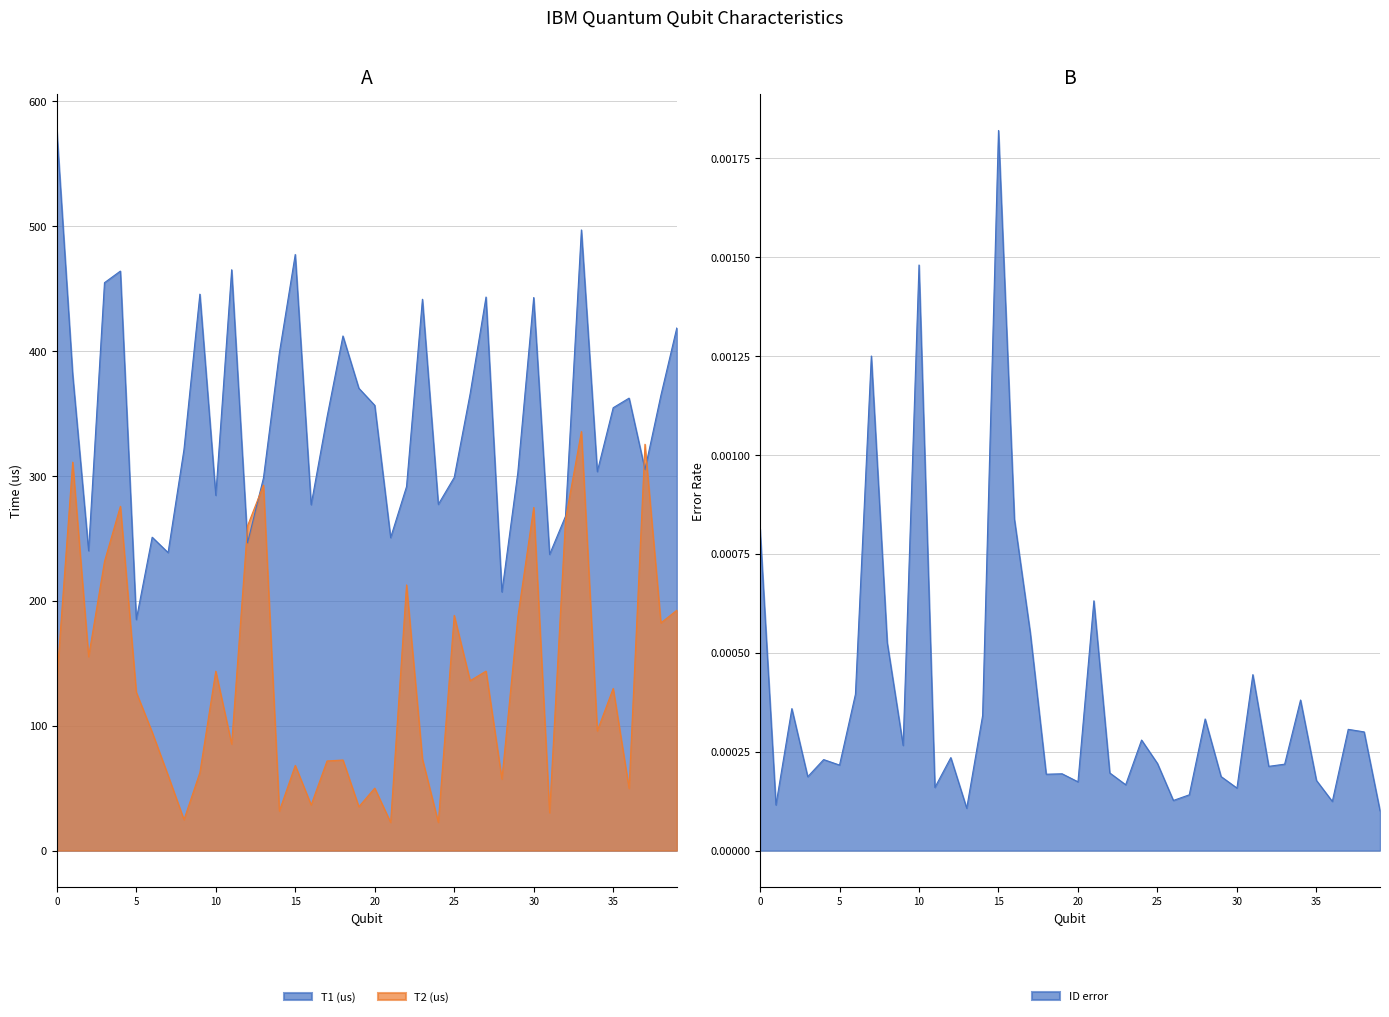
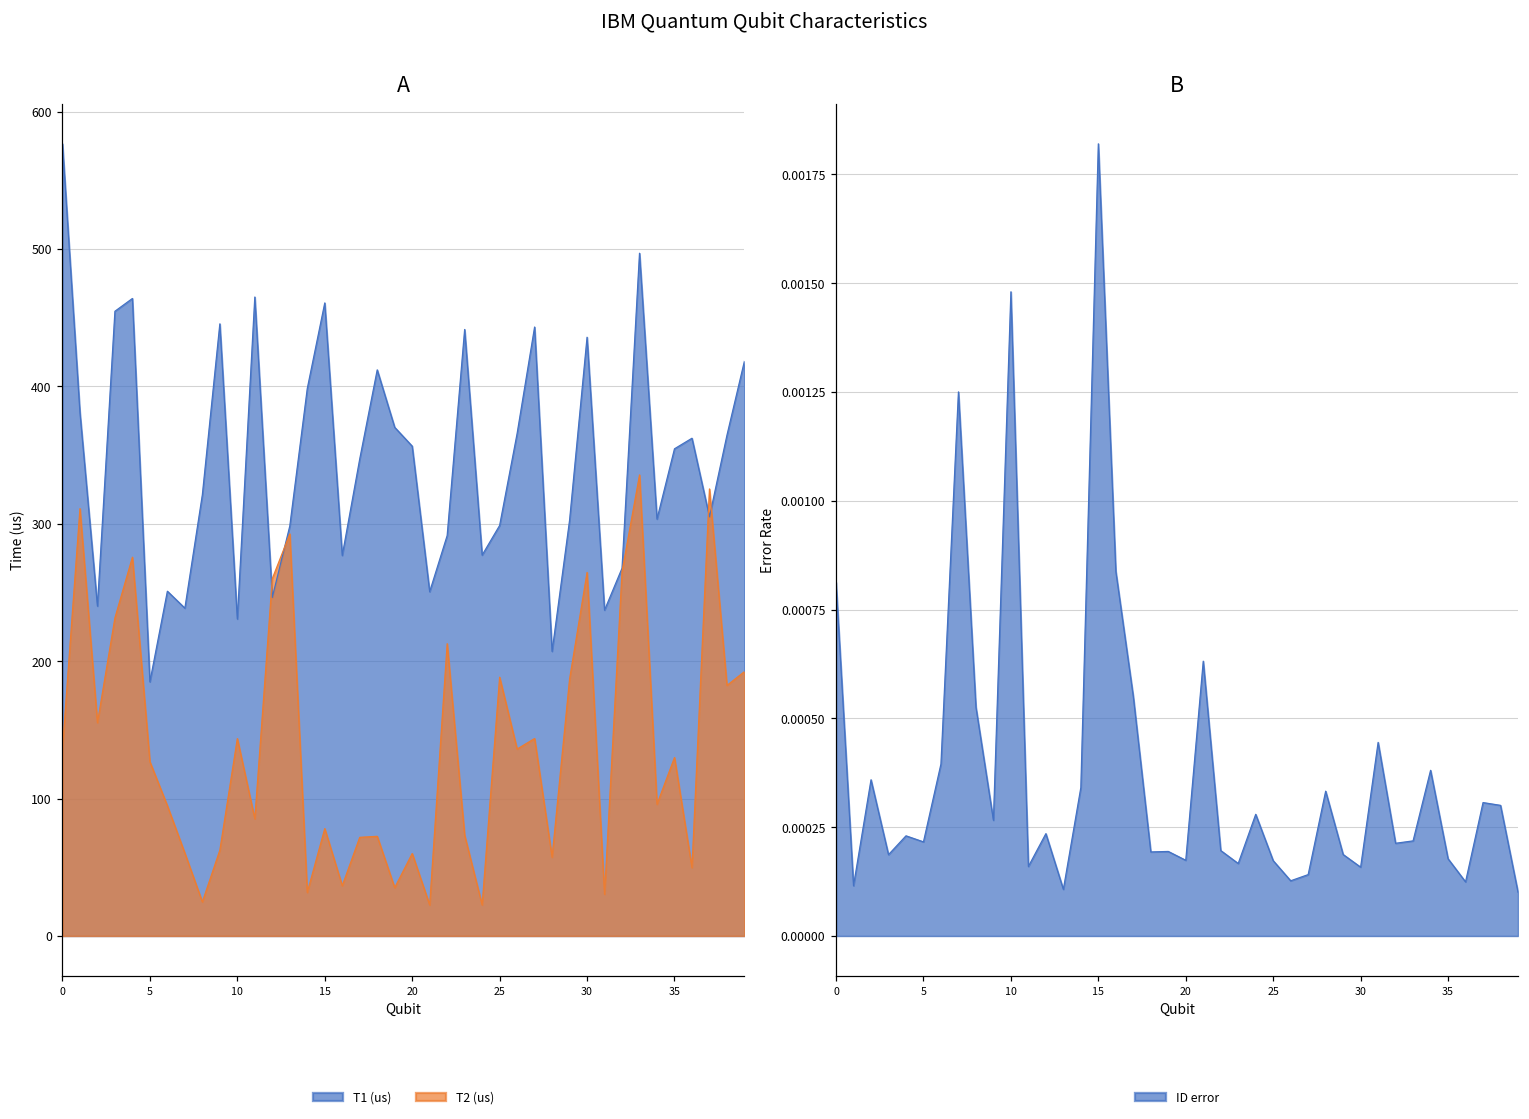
A, T1 (us), 10: 284 -> 231
A, T1 (us), 15: 477 -> 461
A, T2 (us), 15: 68 -> 78
A, T2 (us), 20: 50 -> 60
A, T1 (us), 30: 443 -> 436
A, T2 (us), 30: 275 -> 265
B, 25: 0.00022 -> 0.00017
